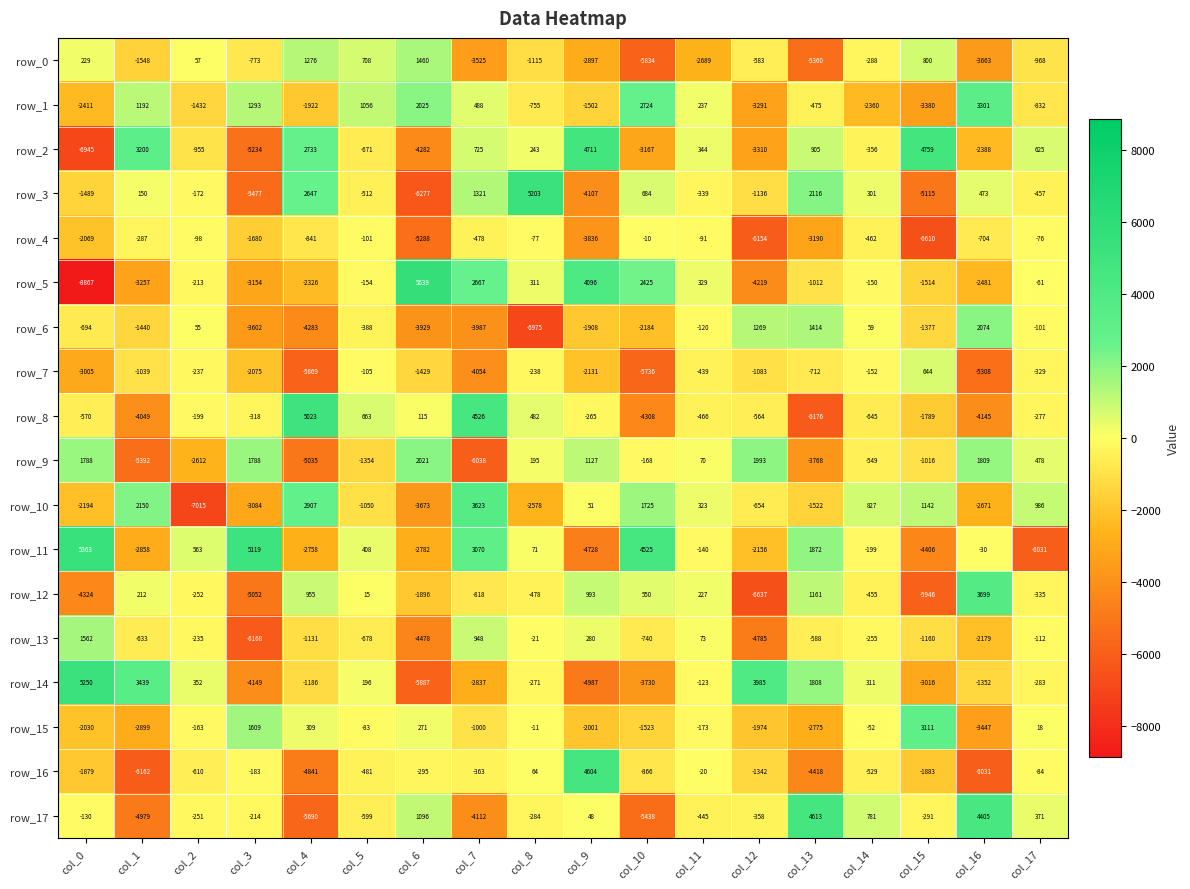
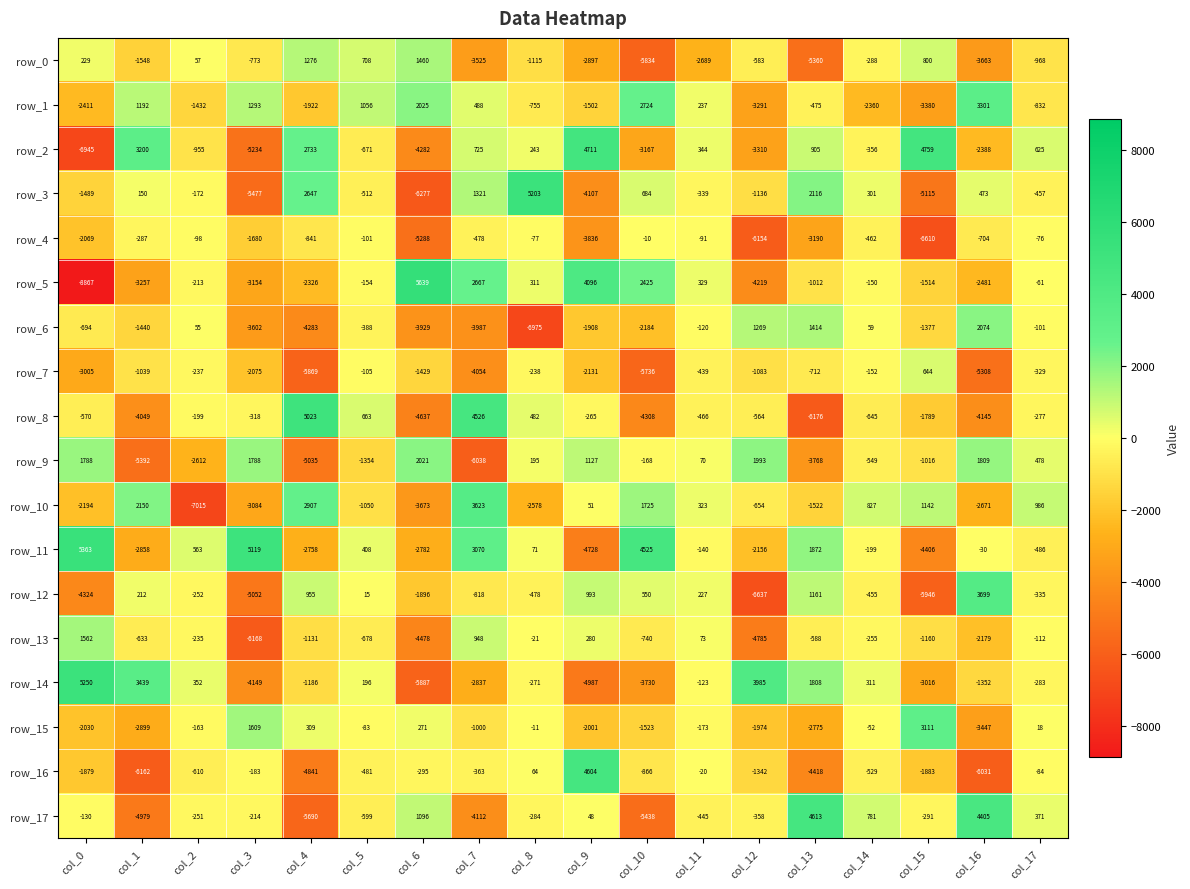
row_8, col_6: 115 -> -4637
row_11, col_17: -6031 -> -486
